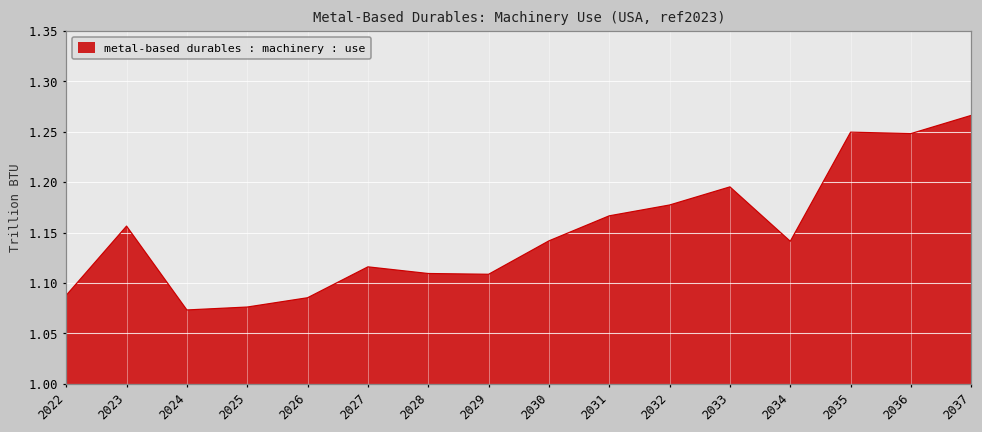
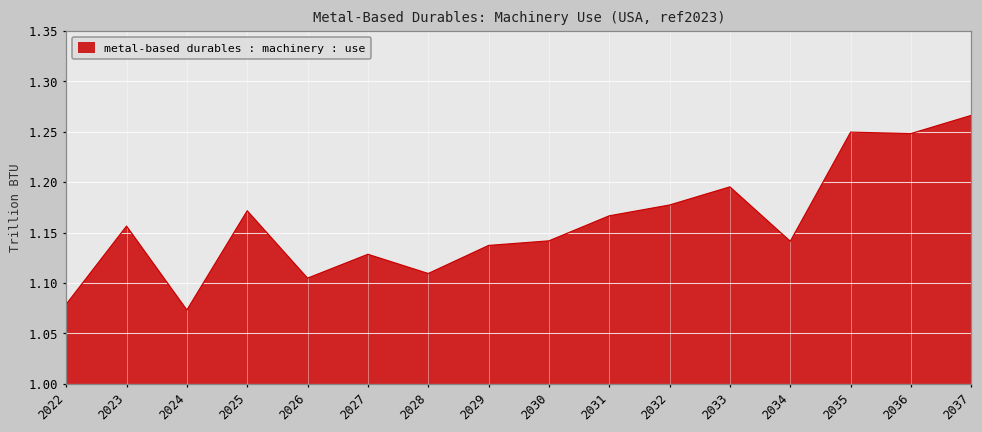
2022: 1.09 -> 1.08
2025: 1.08 -> 1.17
2026: 1.09 -> 1.10
2027: 1.12 -> 1.13
2029: 1.11 -> 1.14
